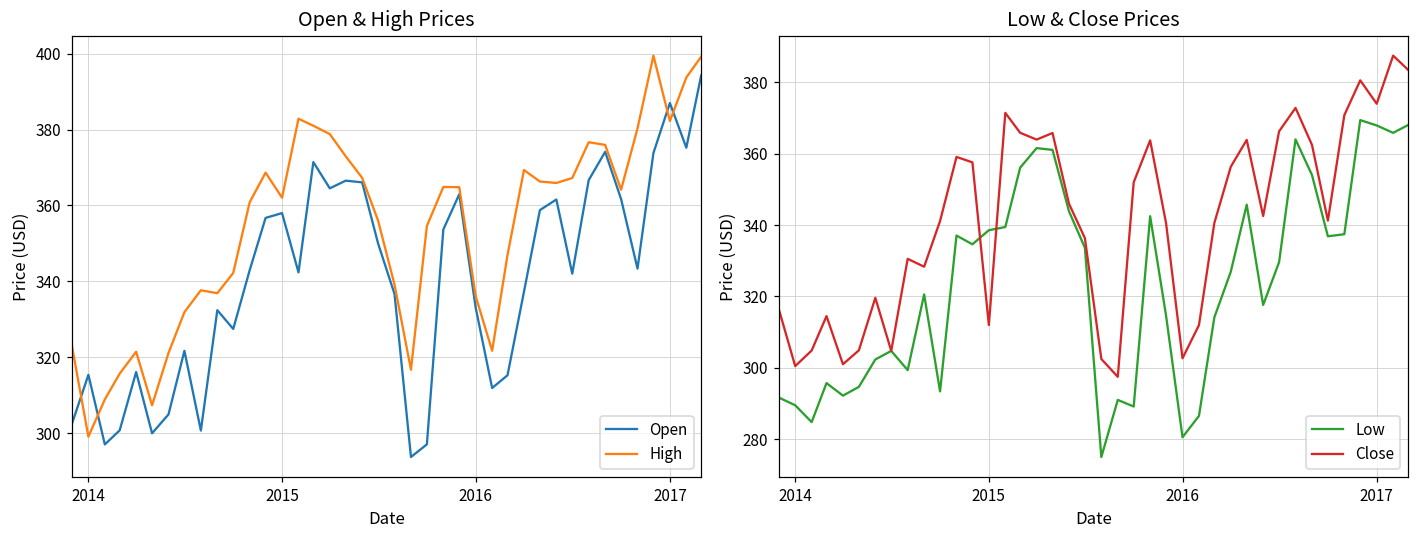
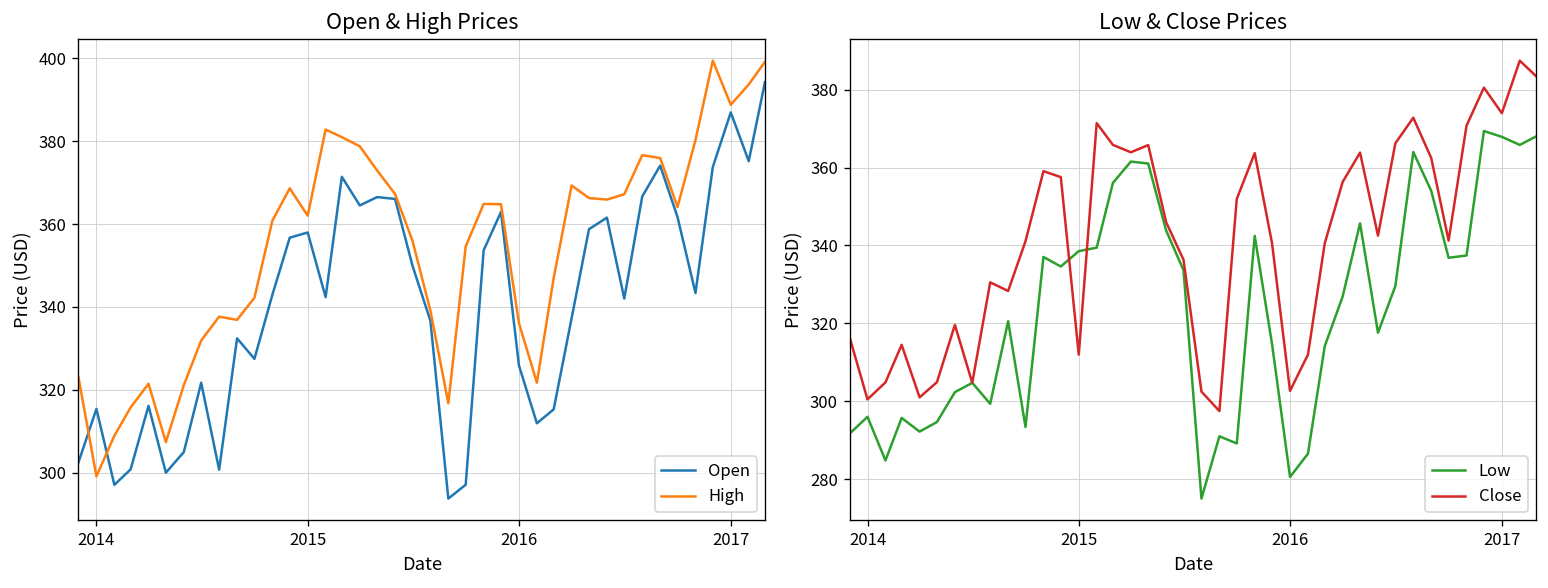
Open & High Prices, Open, 2016: 333 -> 326
Open & High Prices, High, 2017: 382 -> 389
Low & Close Prices, Low, 2014: 290 -> 296
